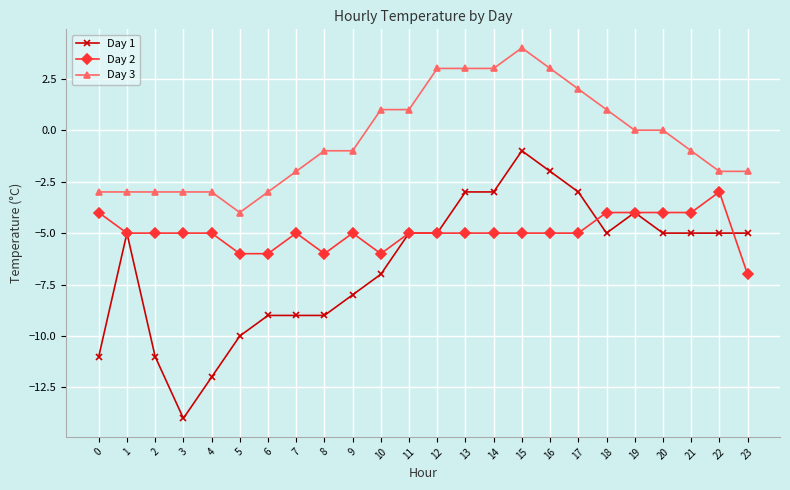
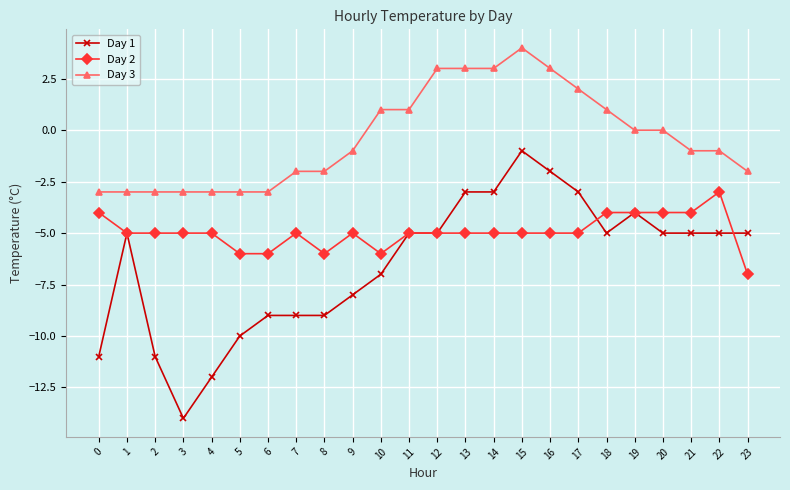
Day 3, 5: -4 -> -3
Day 3, 8: -1 -> -2
Day 3, 22: -2 -> -1
